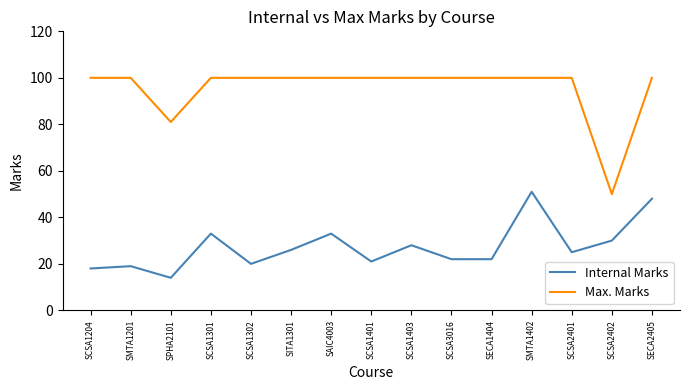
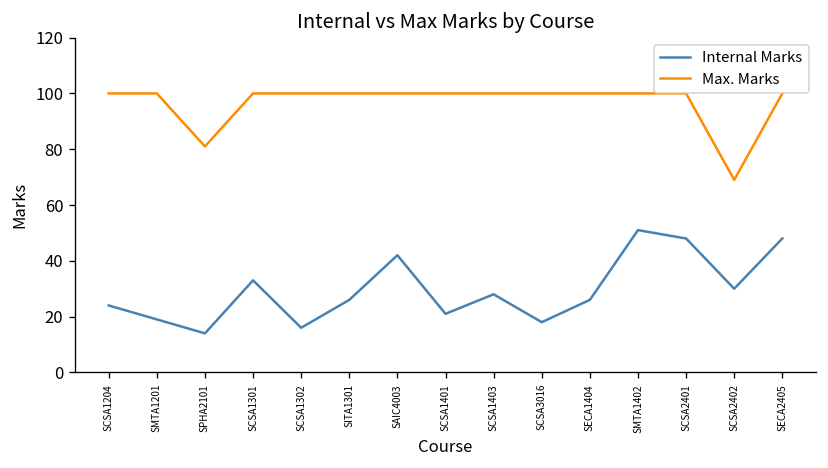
Internal Marks, SCSA1204: 18 -> 24
Internal Marks, SCSA1302: 20 -> 16
Internal Marks, SAIC4003: 33 -> 42
Internal Marks, SCSA3016: 22 -> 18
Internal Marks, SECA1404: 22 -> 26
Internal Marks, SCSA2401: 25 -> 48
Max. Marks, SCSA2402: 50 -> 69
